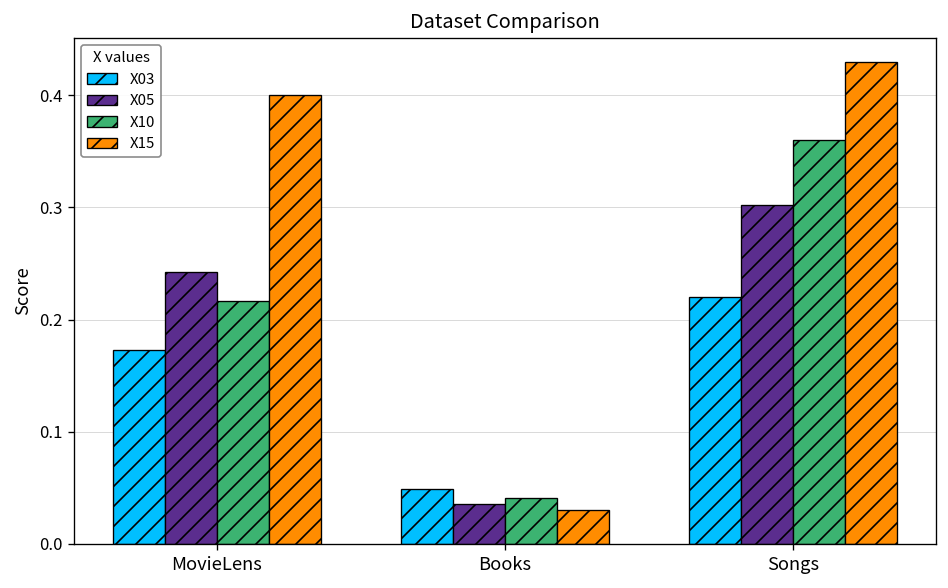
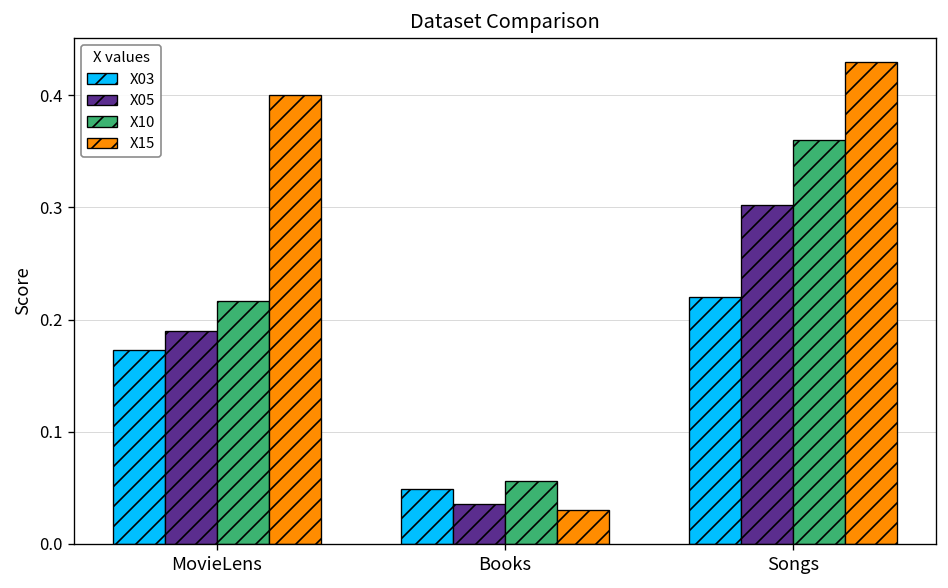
X05, MovieLens: 0.24 -> 0.19
X10, Books: 0.04 -> 0.06
